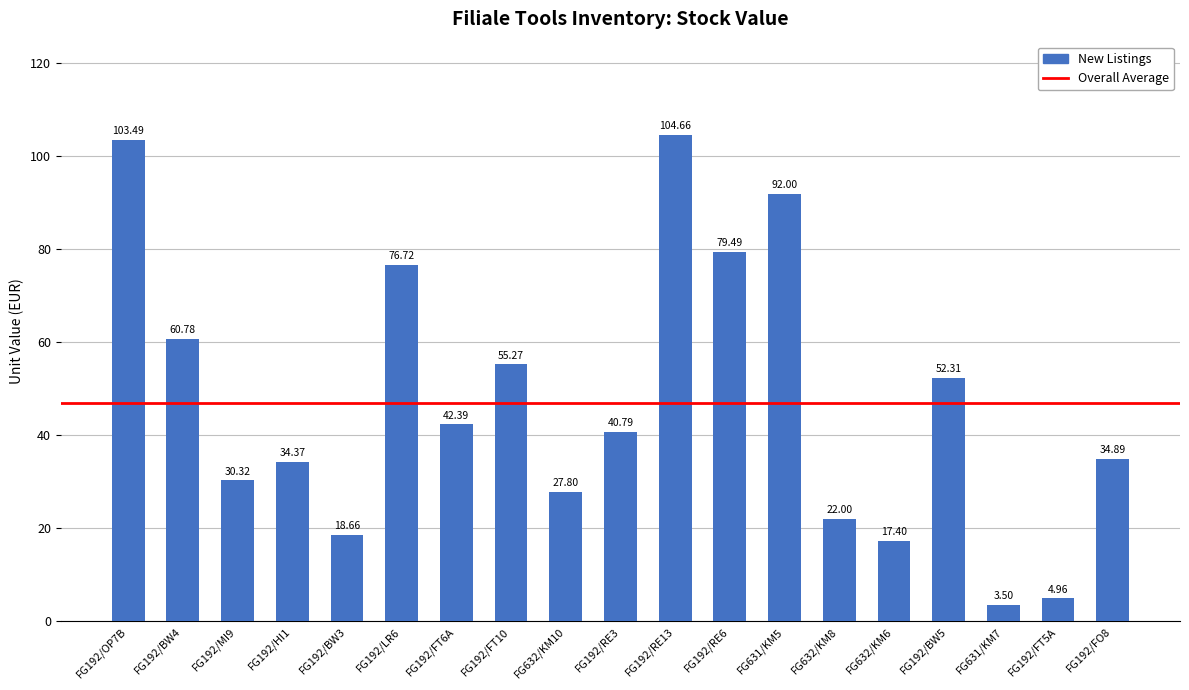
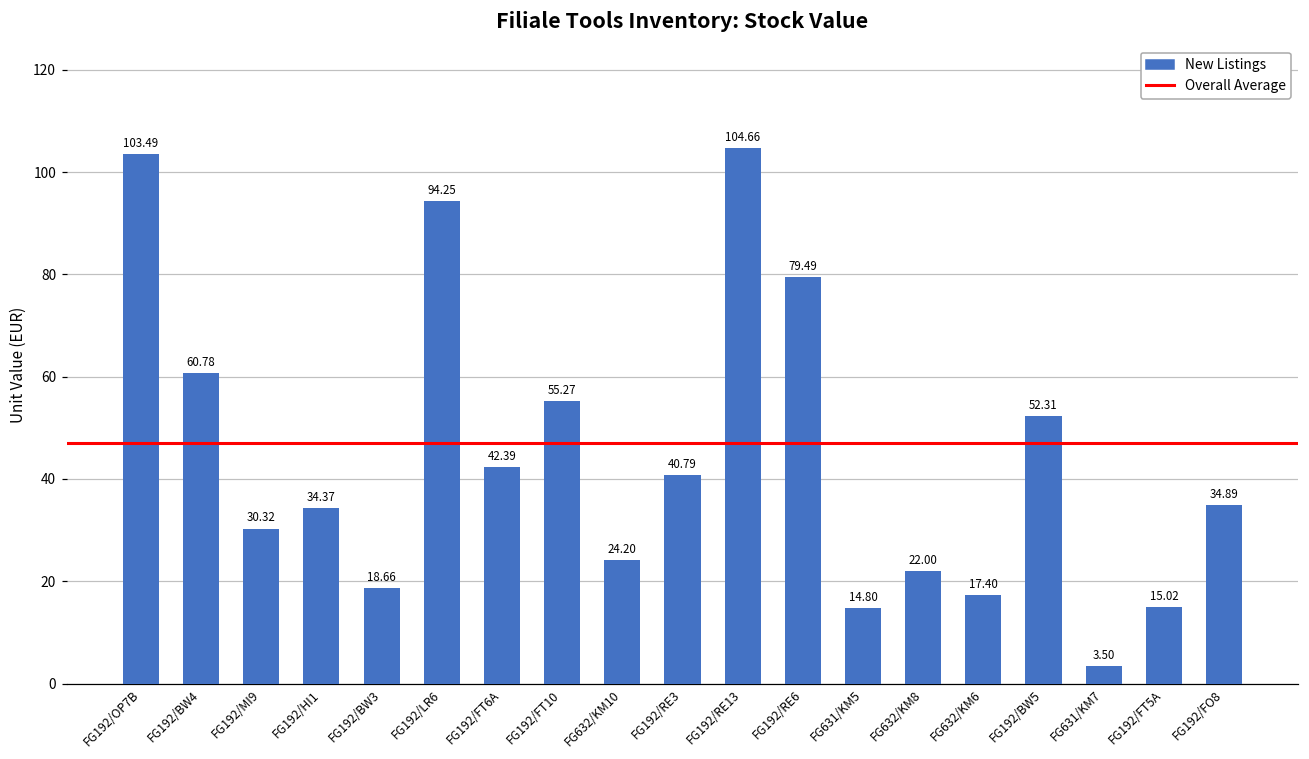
FG192/LR6: 76.72 -> 94.25
FG632/KM10: 27.80 -> 24.20
FG631/KM5: 92.00 -> 14.80
FG192/FT5A: 4.96 -> 15.02
